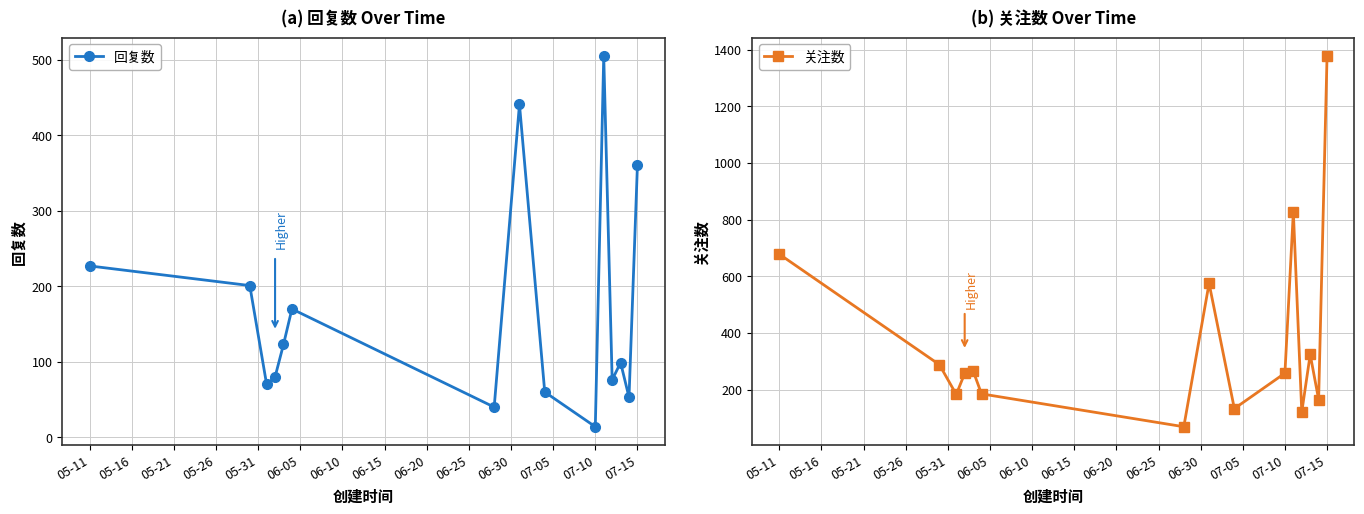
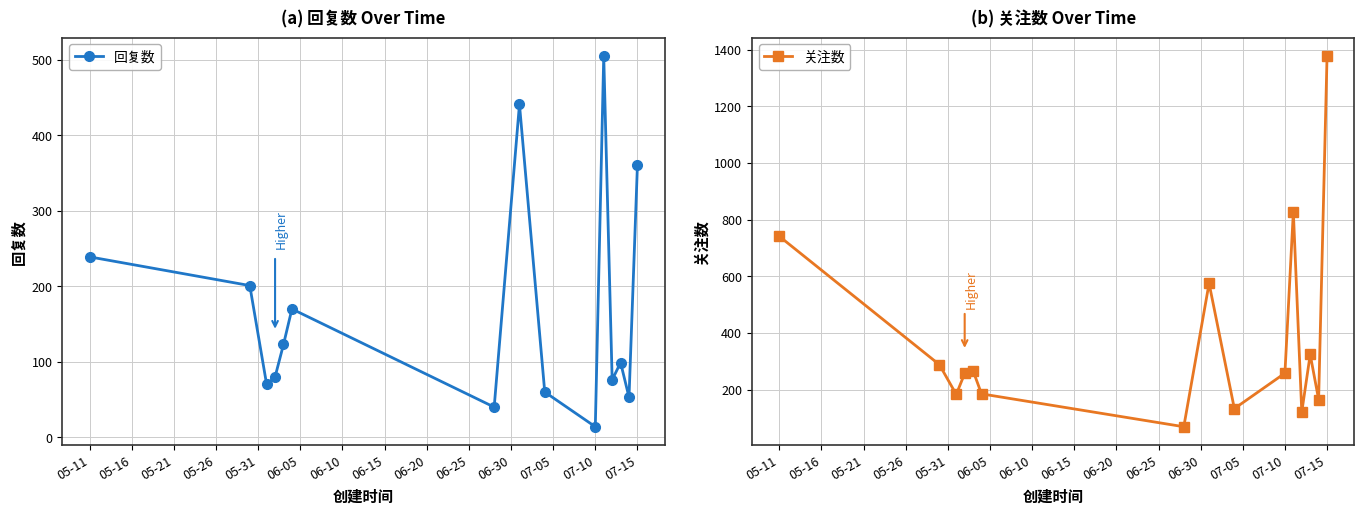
(a) 回复数 Over Time, 05-11: 230 -> 240
(b) 关注数 Over Time, 05-11: 680 -> 740
